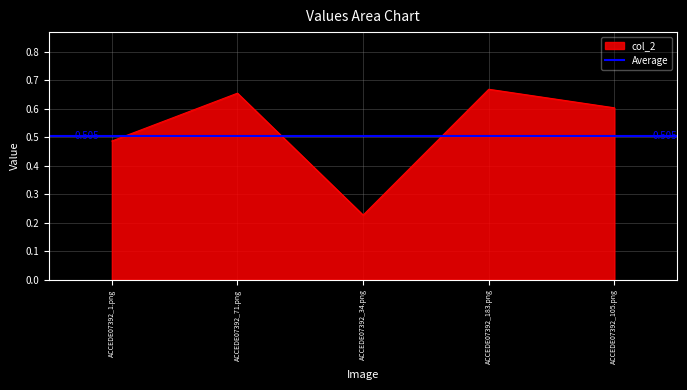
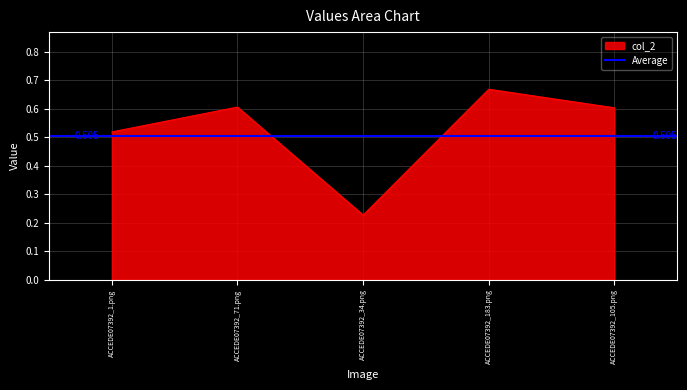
ACCEDE07392_1.png: 0.49 -> 0.52
ACCEDE07392_71.png: 0.65 -> 0.61
